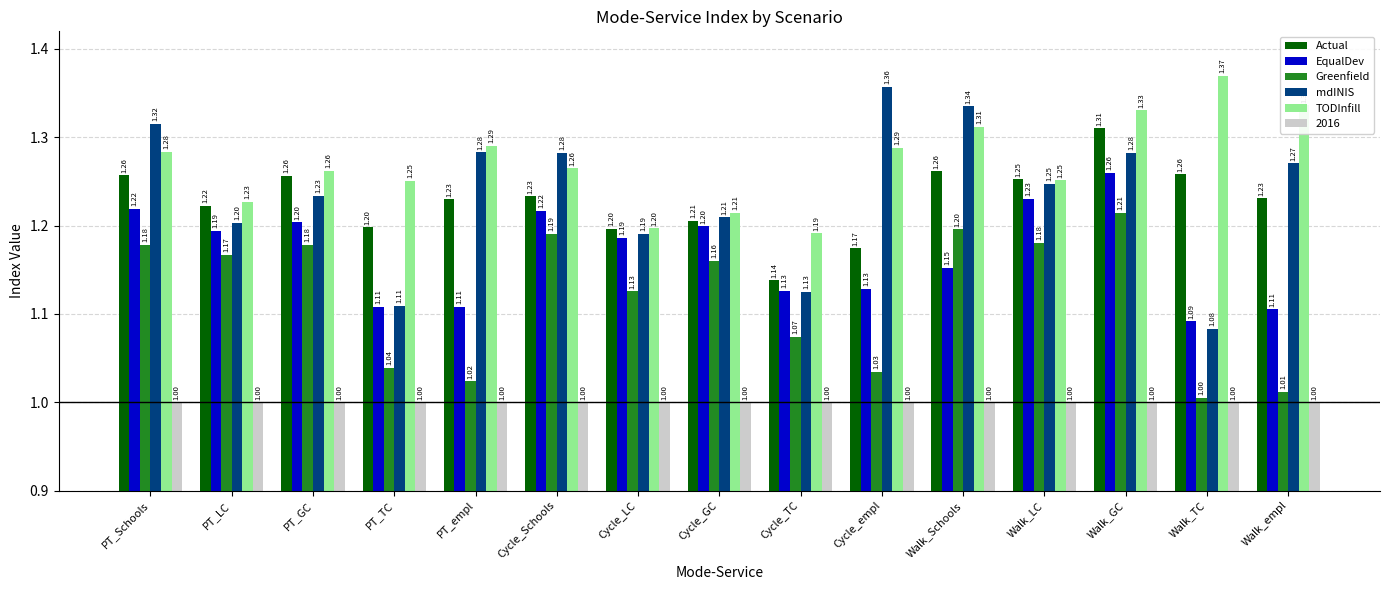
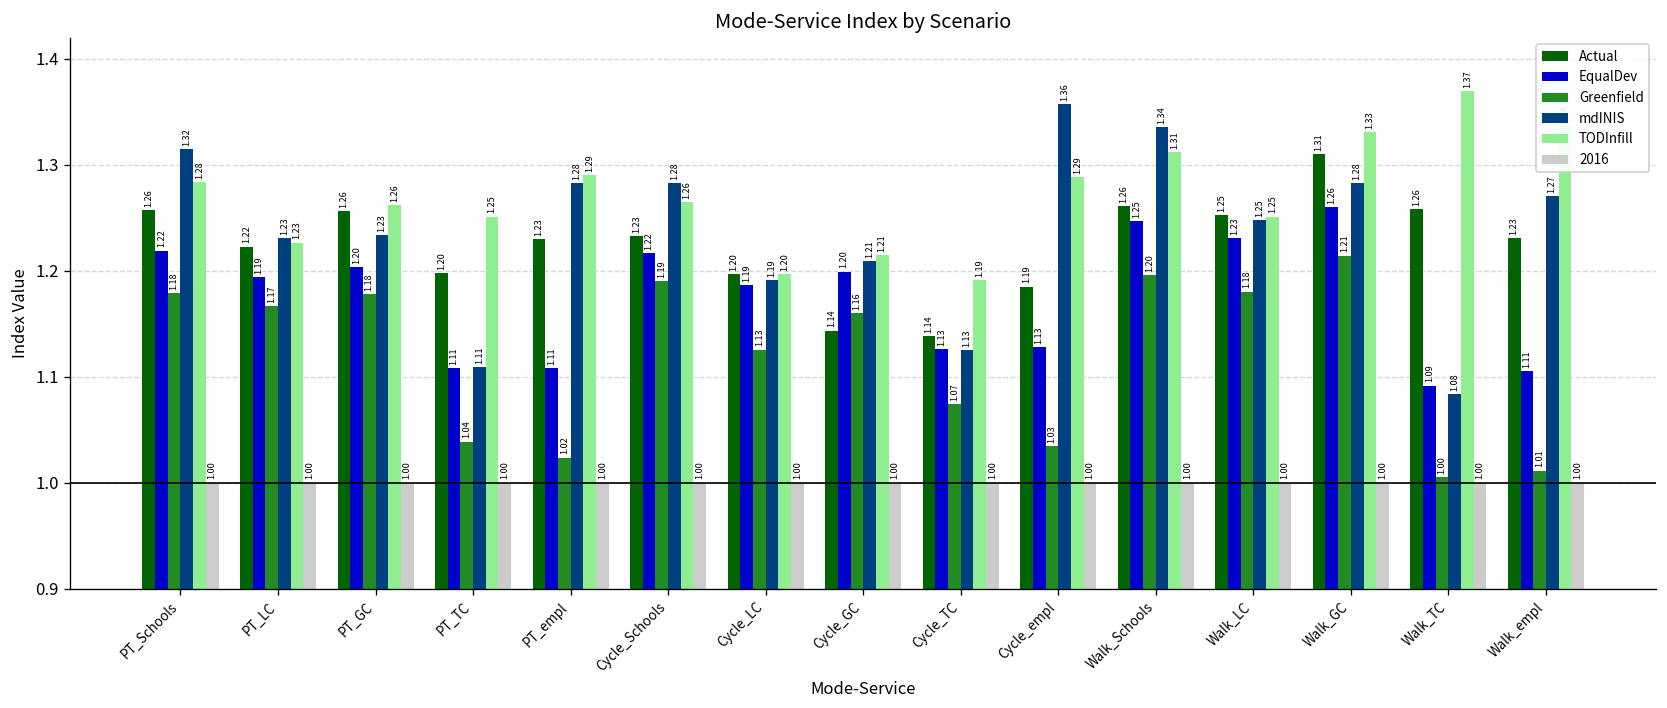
mdINIS, PT_LC: 1.20 -> 1.23
Actual, Cycle_GC: 1.21 -> 1.14
Actual, Cycle_empl: 1.17 -> 1.19
EqualDev, Walk_Schools: 1.15 -> 1.25
